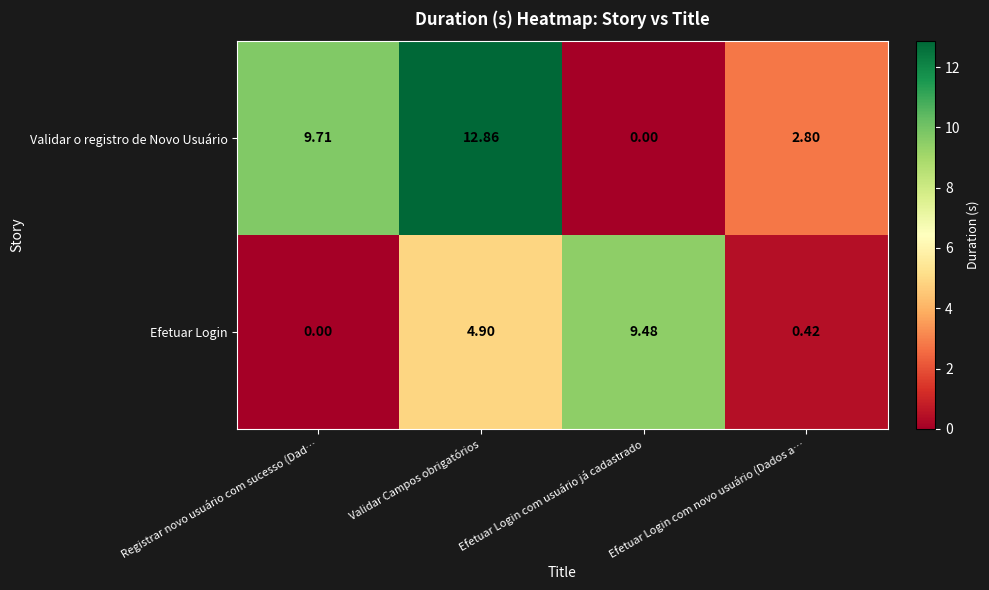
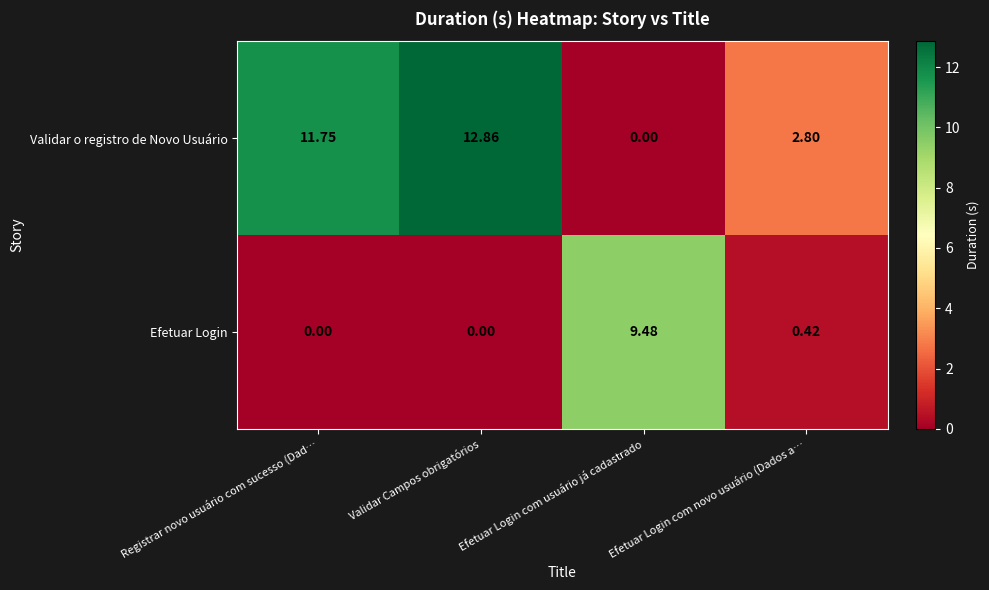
Validar o registro de Novo Usuário, Registrar novo usuário com sucesso (Dad…: 9.71 -> 11.75
Efetuar Login, Validar Campos obrigatórios: 4.90 -> 0.00
